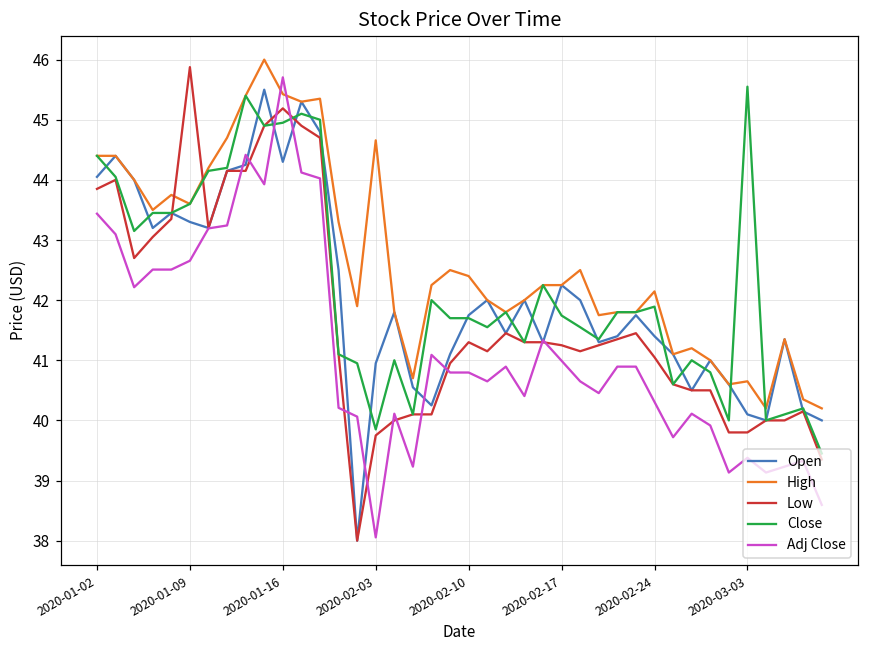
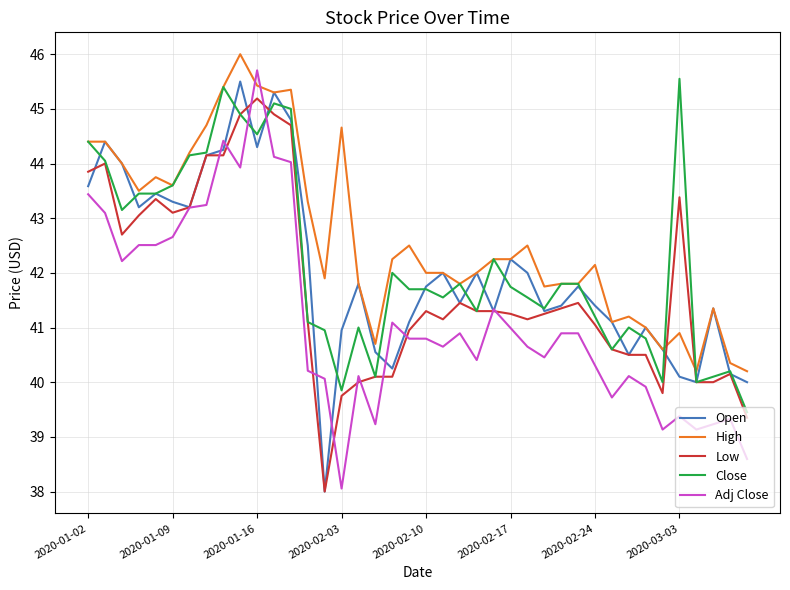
Open, 2020-01-02: 44.0 -> 43.6
Low, 2020-01-09: 45.9 -> 43.1
Close, 2020-01-16: 45.0 -> 44.5
High, 2020-02-10: 42.4 -> 42.0
Close, 2020-02-24: 41.9 -> 41.2
High, 2020-03-03: 40.7 -> 40.9
Low, 2020-03-03: 39.8 -> 43.4
